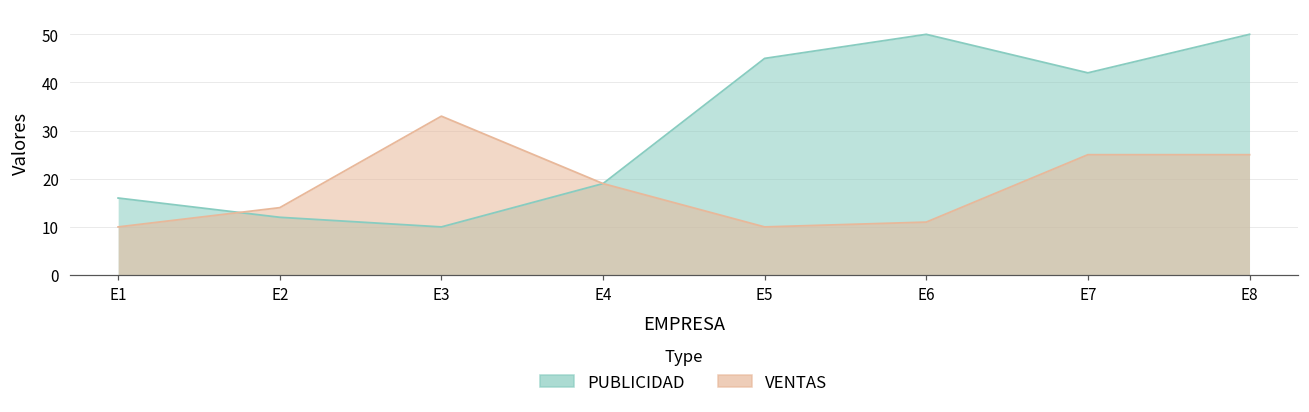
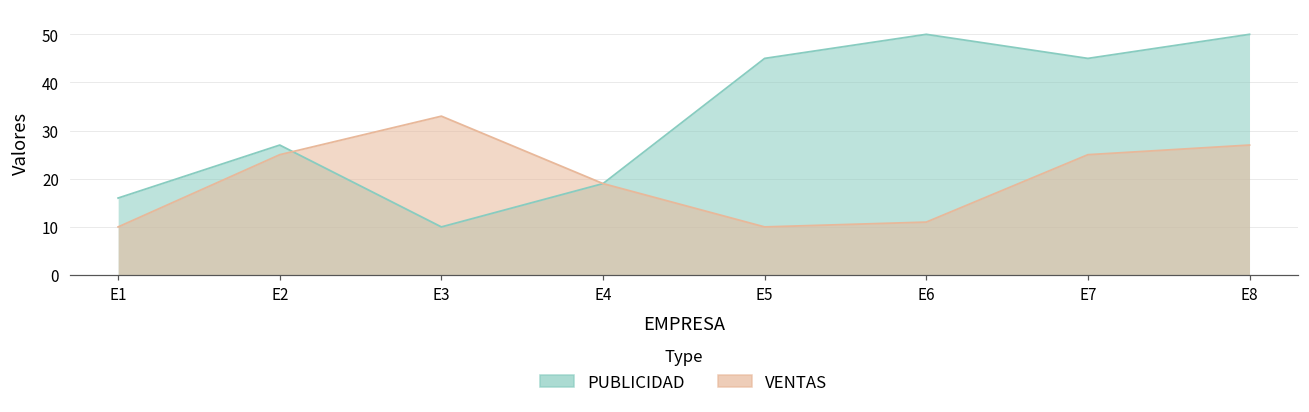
PUBLICIDAD, E2: 12 -> 27
VENTAS, E2: 14 -> 25
PUBLICIDAD, E7: 42 -> 45
VENTAS, E8: 25 -> 27
